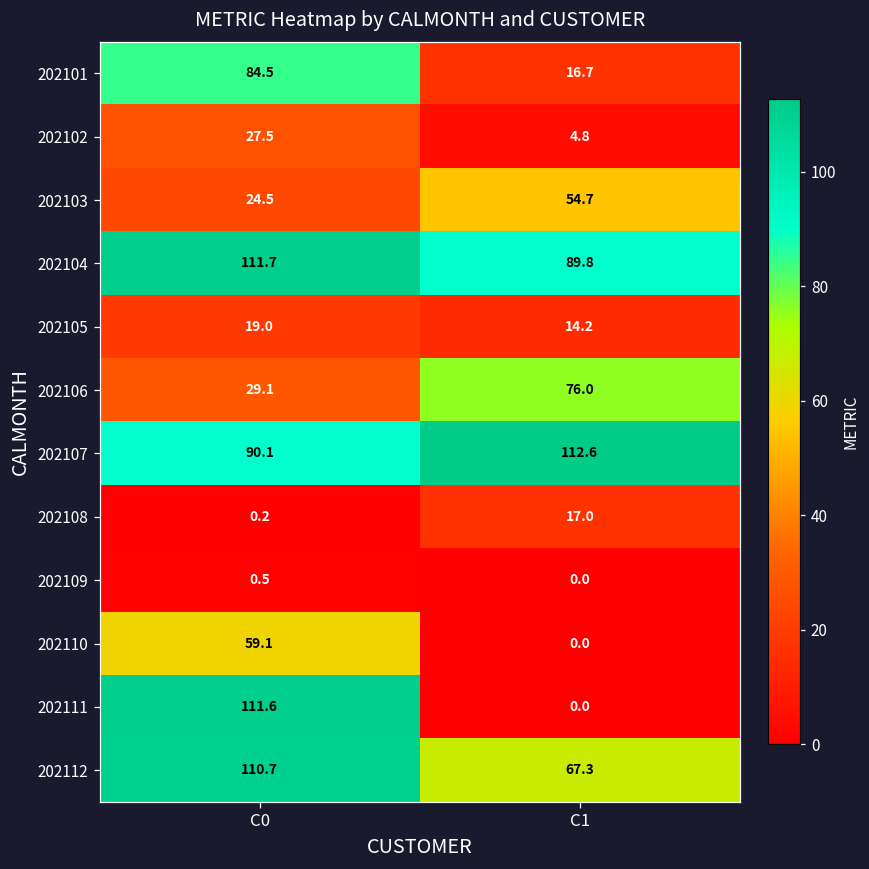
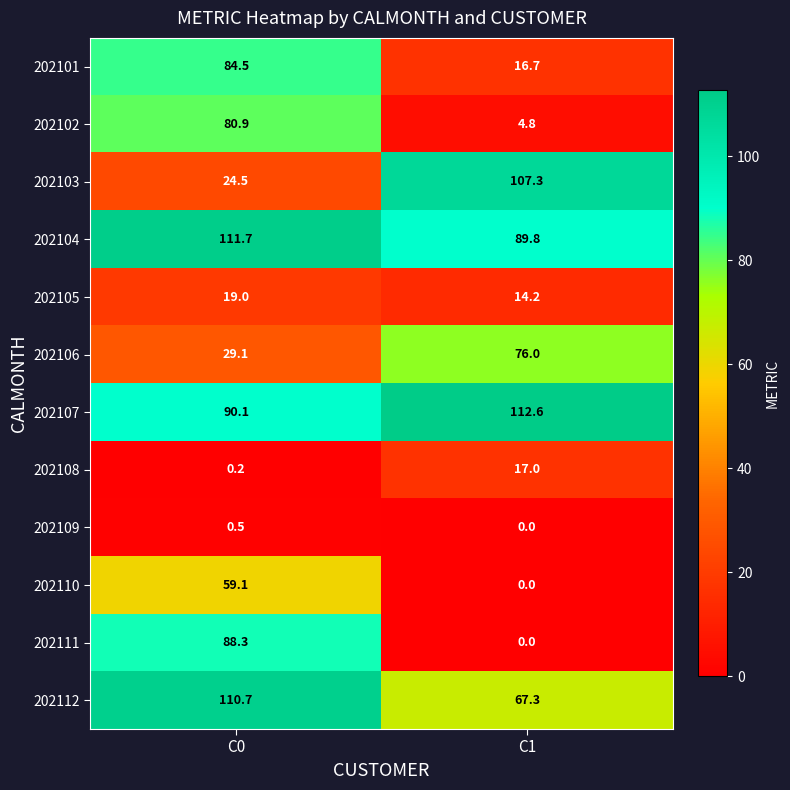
202102, C0: 27.5 -> 80.9
202103, C1: 54.7 -> 107.3
202111, C0: 111.6 -> 88.3
